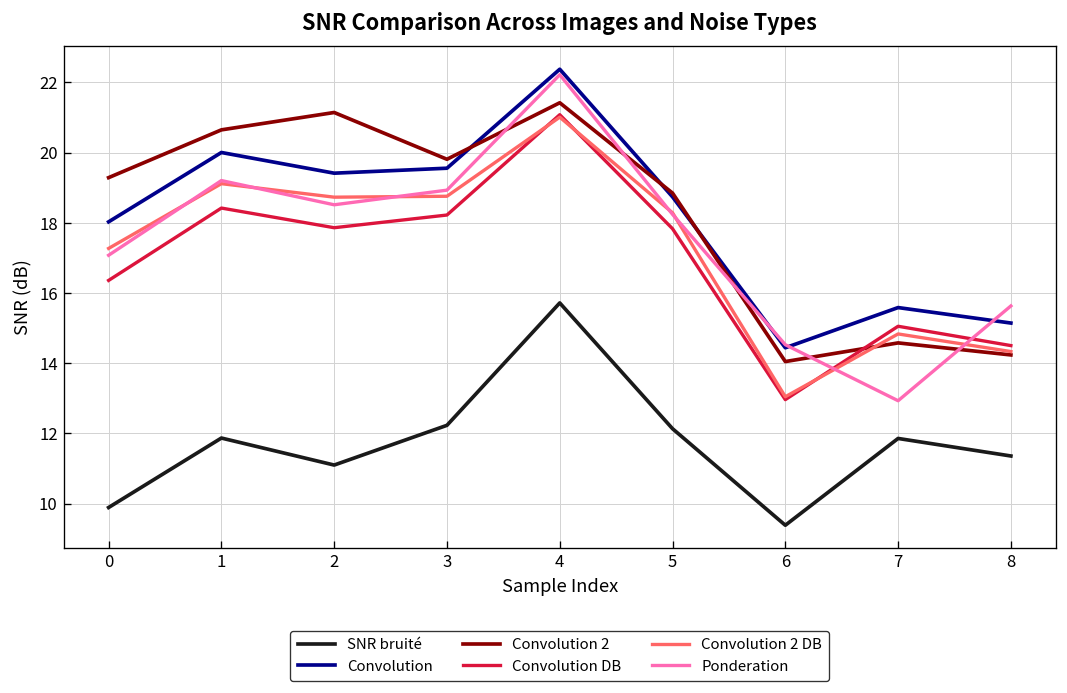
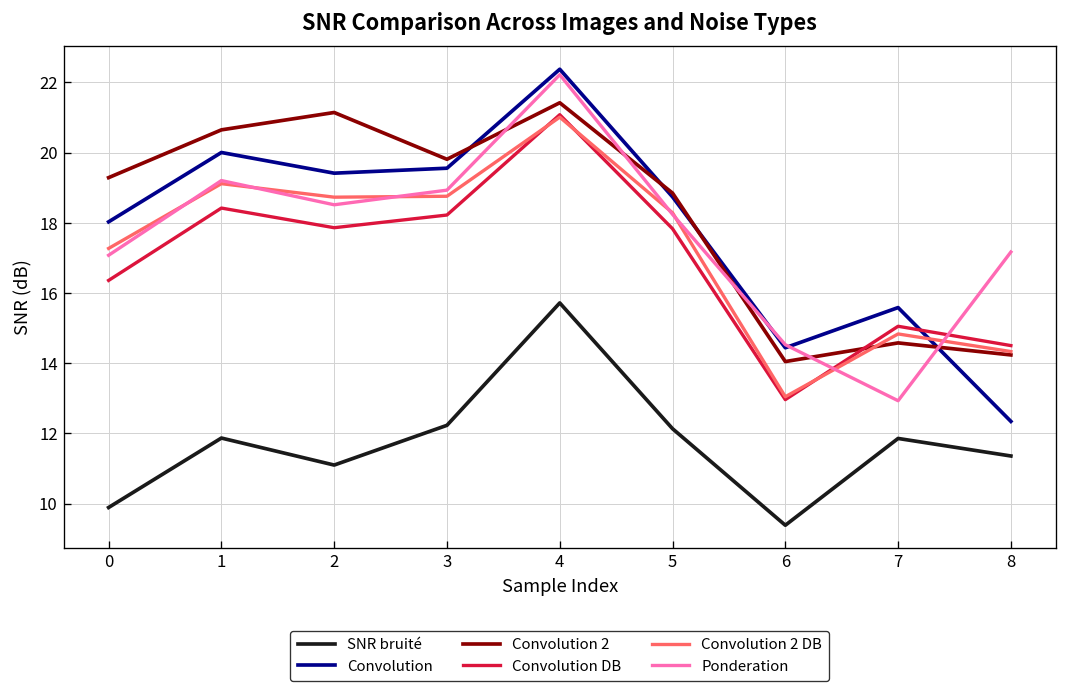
Convolution, 8: 15.1 -> 12.3
Ponderation, 8: 15.6 -> 17.2
